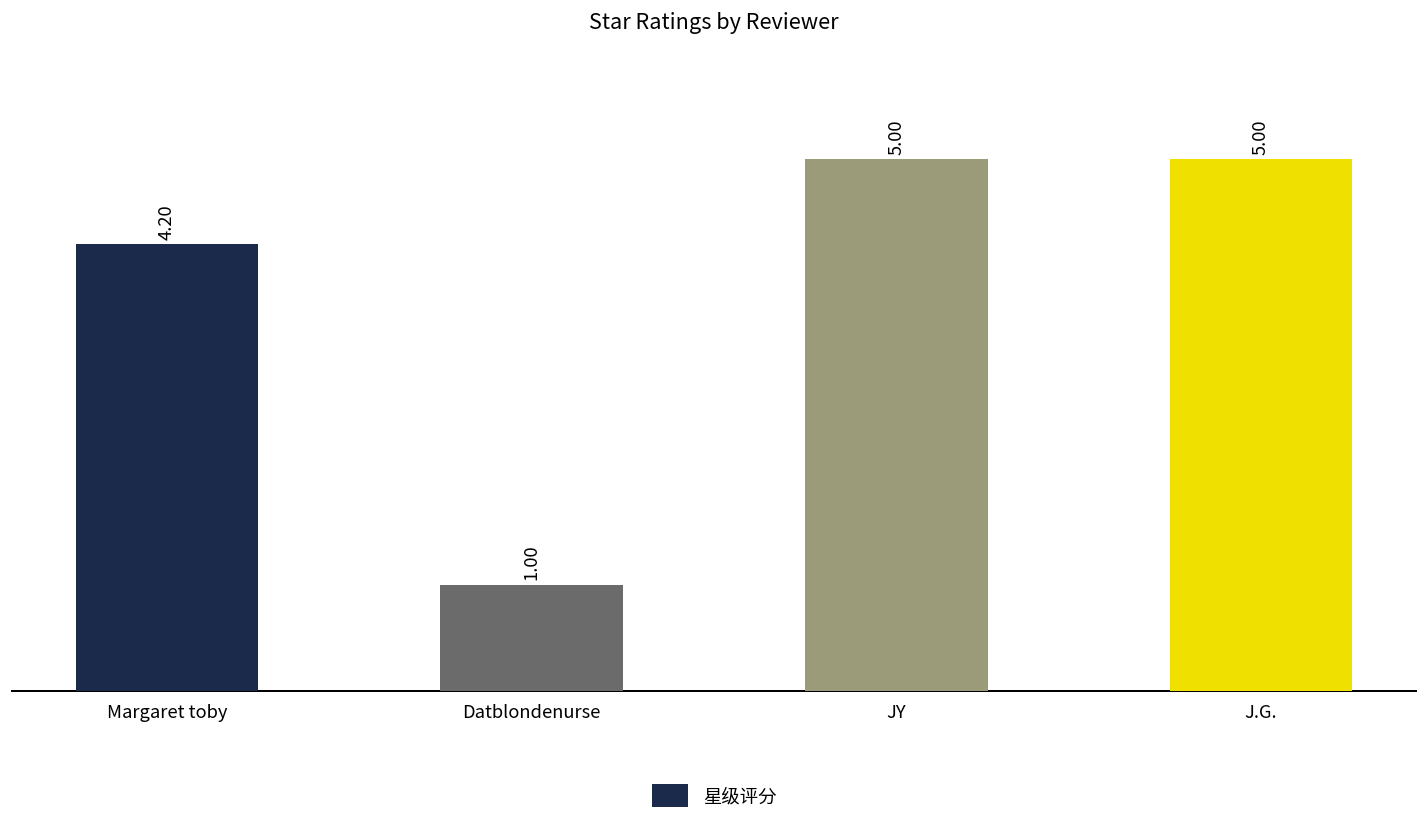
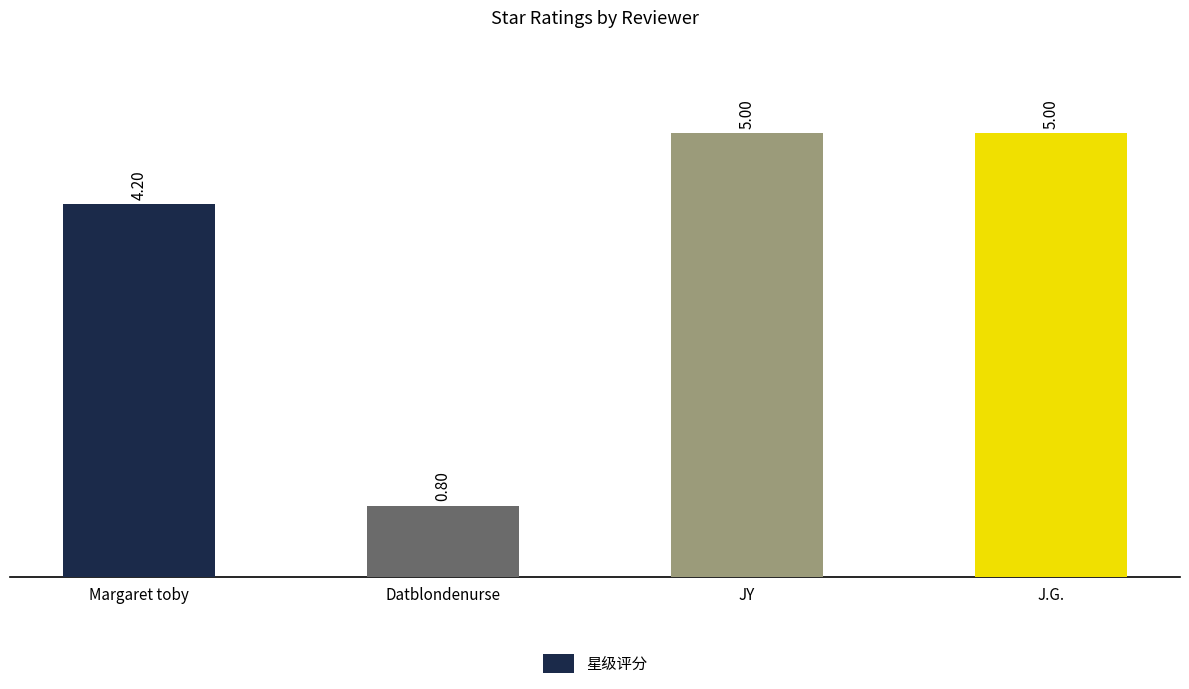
Datblondenurse: 1.00 -> 0.80
